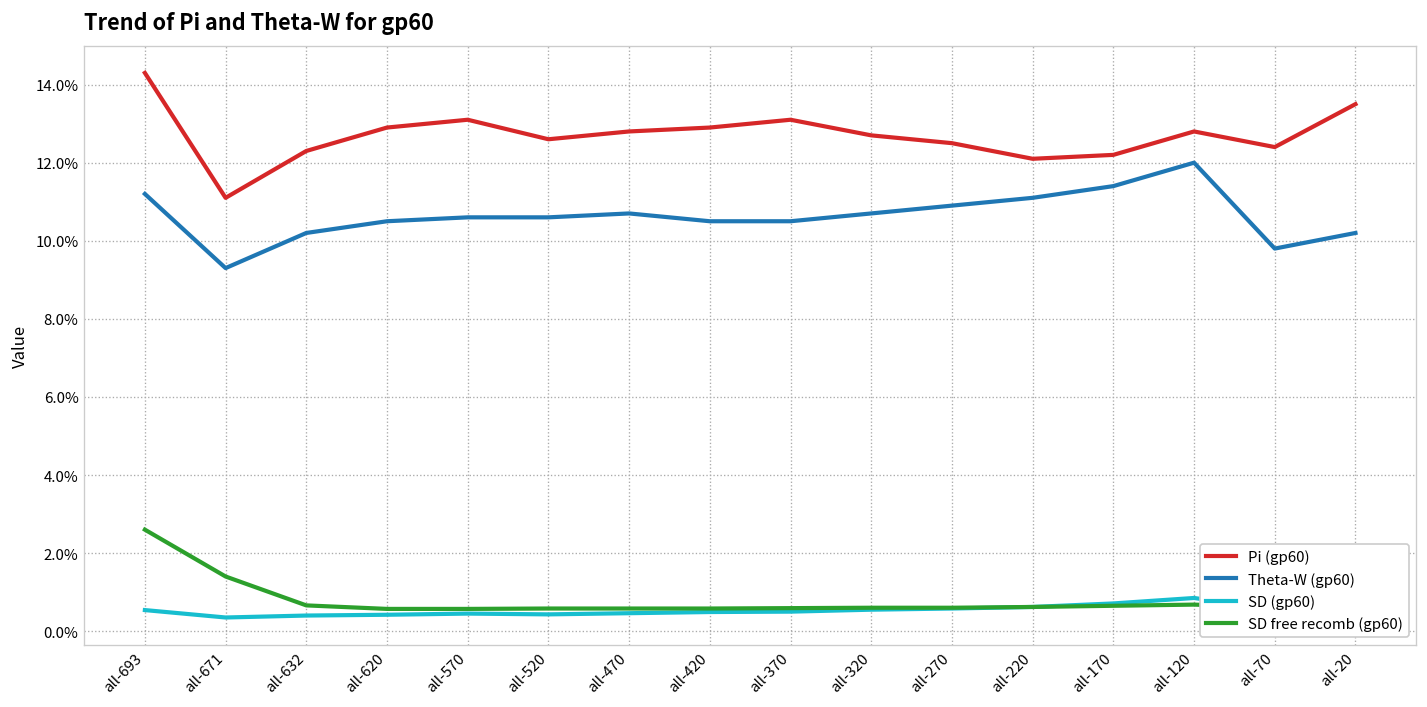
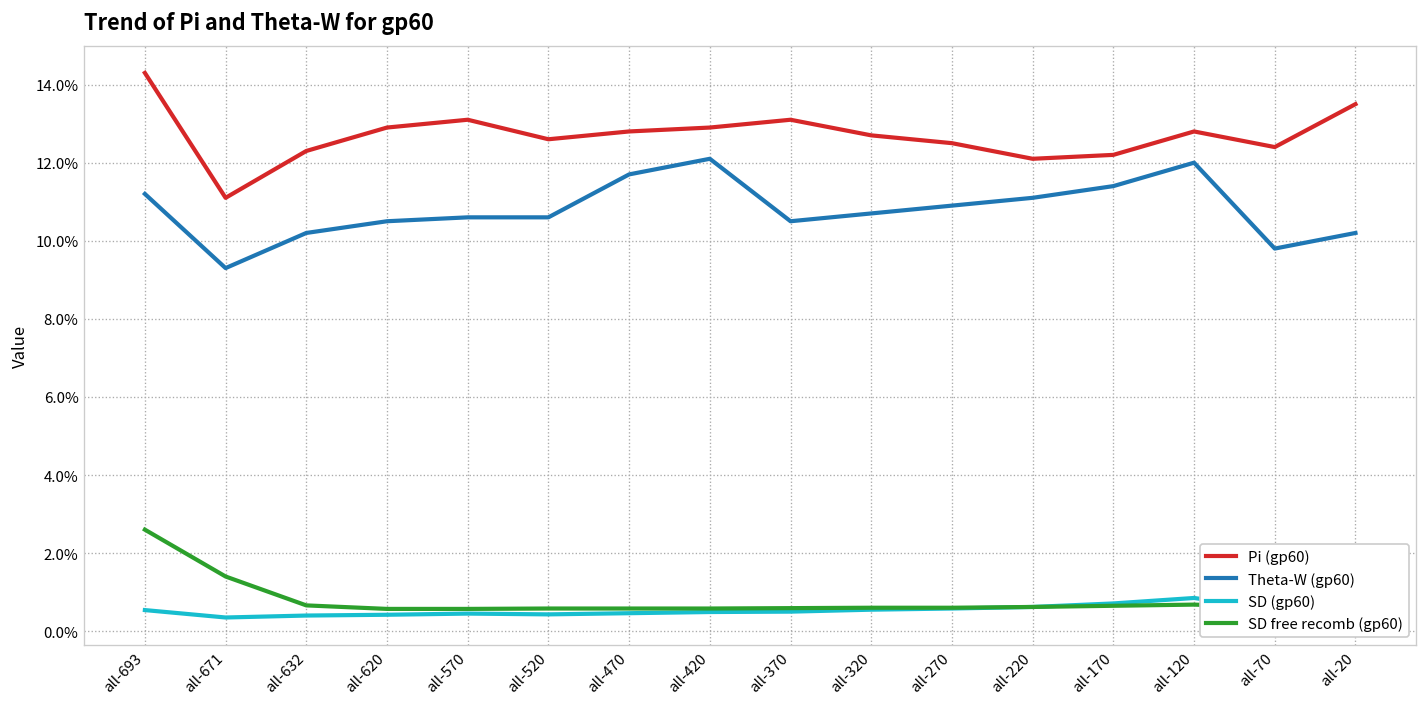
Theta-W (gp60), all-470: 10.7% -> 11.7%
Theta-W (gp60), all-420: 10.5% -> 12.1%
